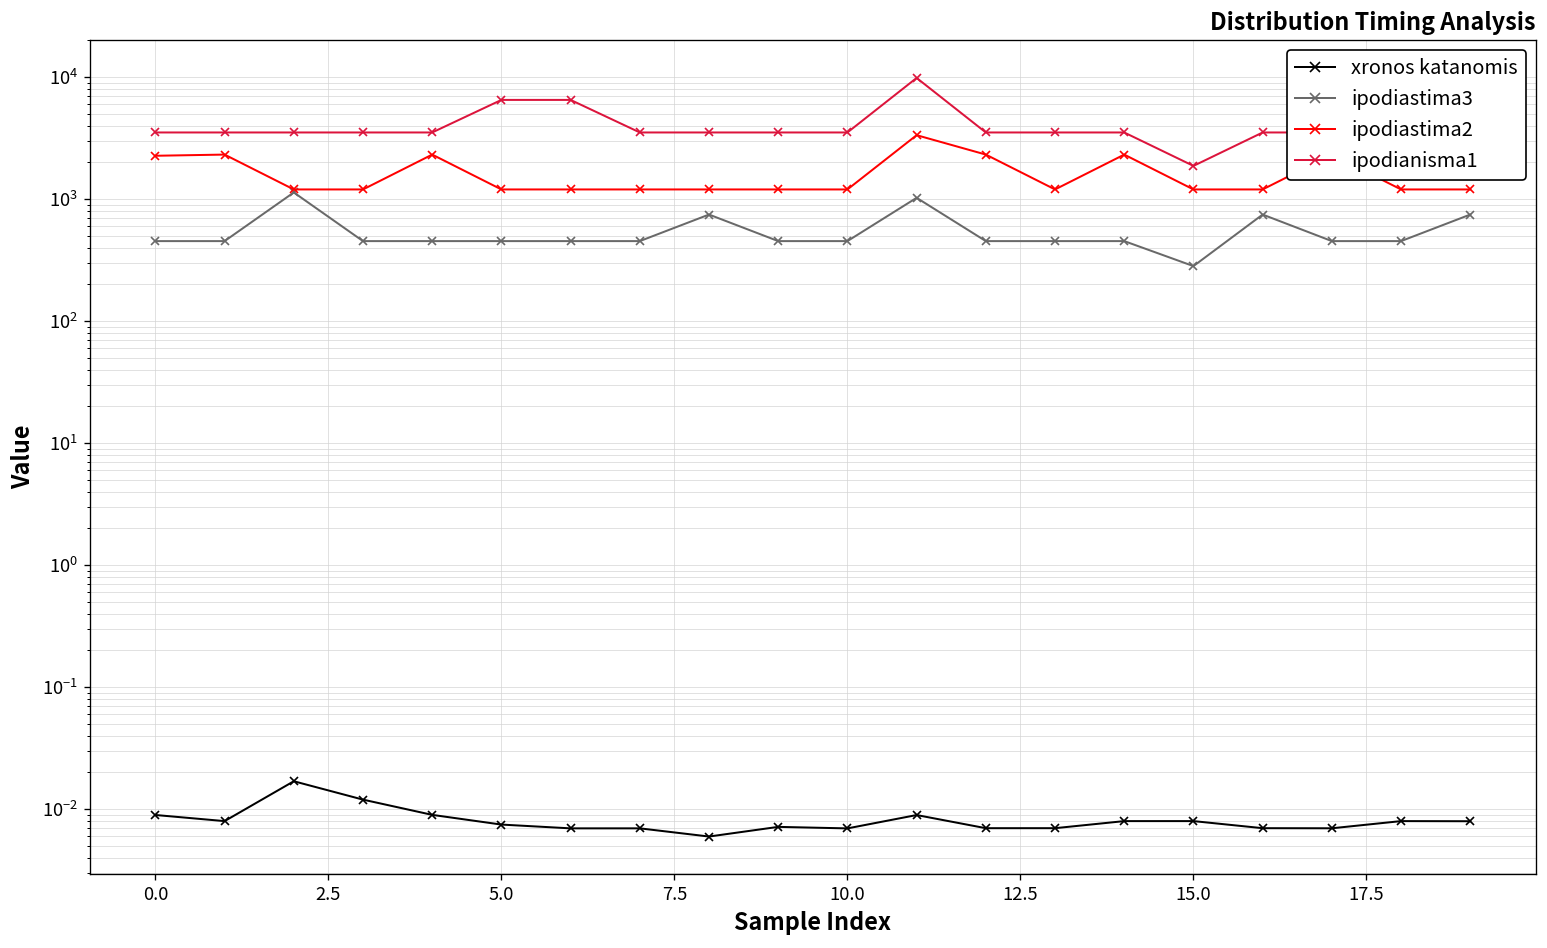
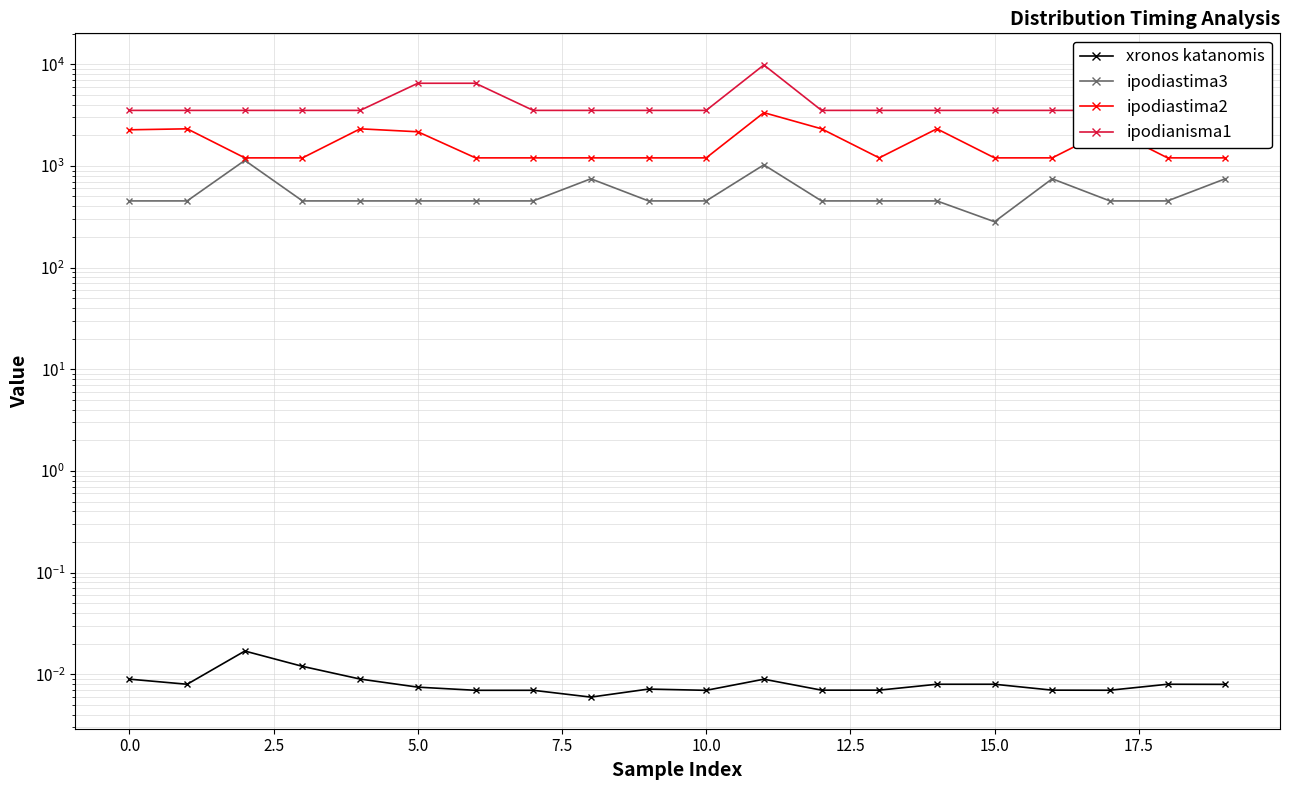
ipodiastima2, 5.0: 1200 -> 2200
ipodianisma1, 15.0: 1900 -> 3500
